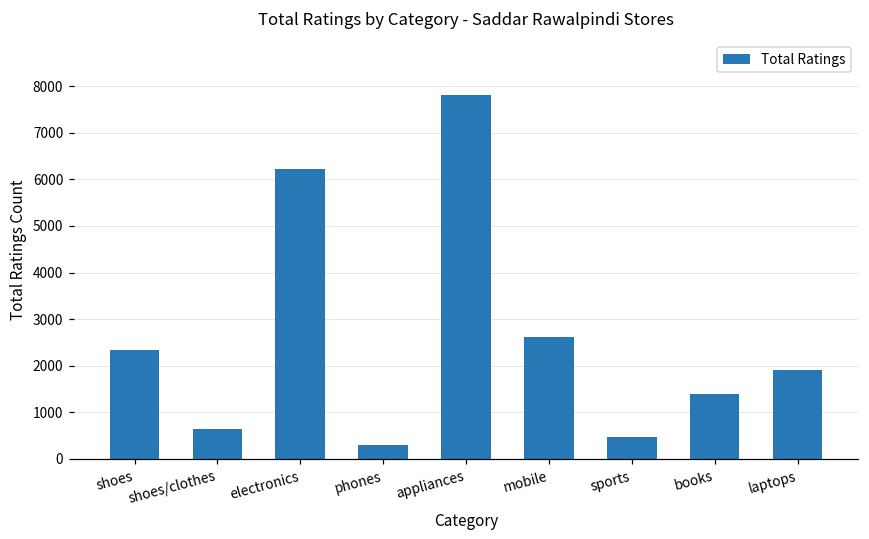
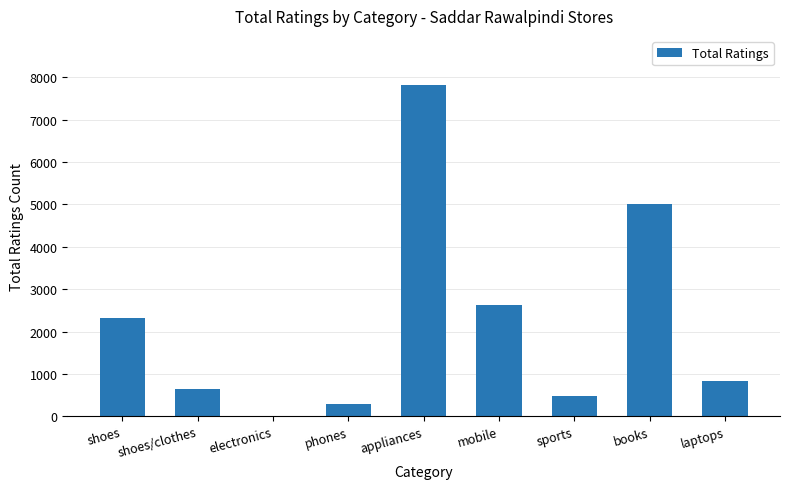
electronics: 6200 -> 0
books: 1400 -> 5000
laptops: 1900 -> 800
